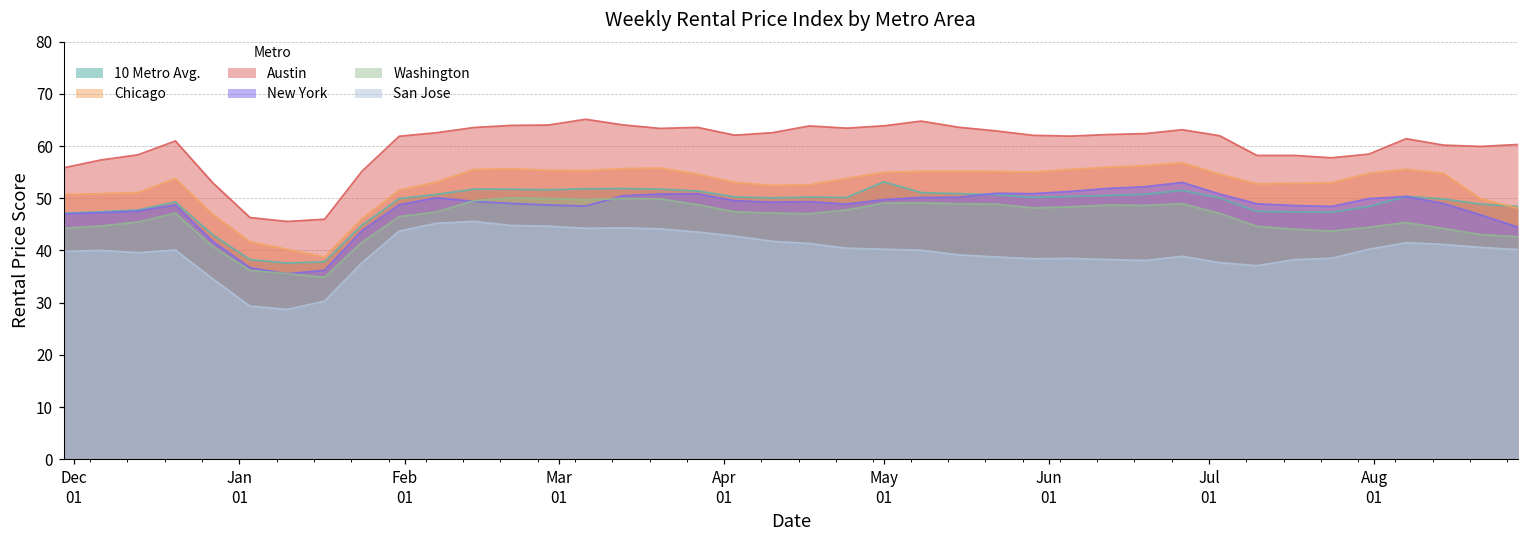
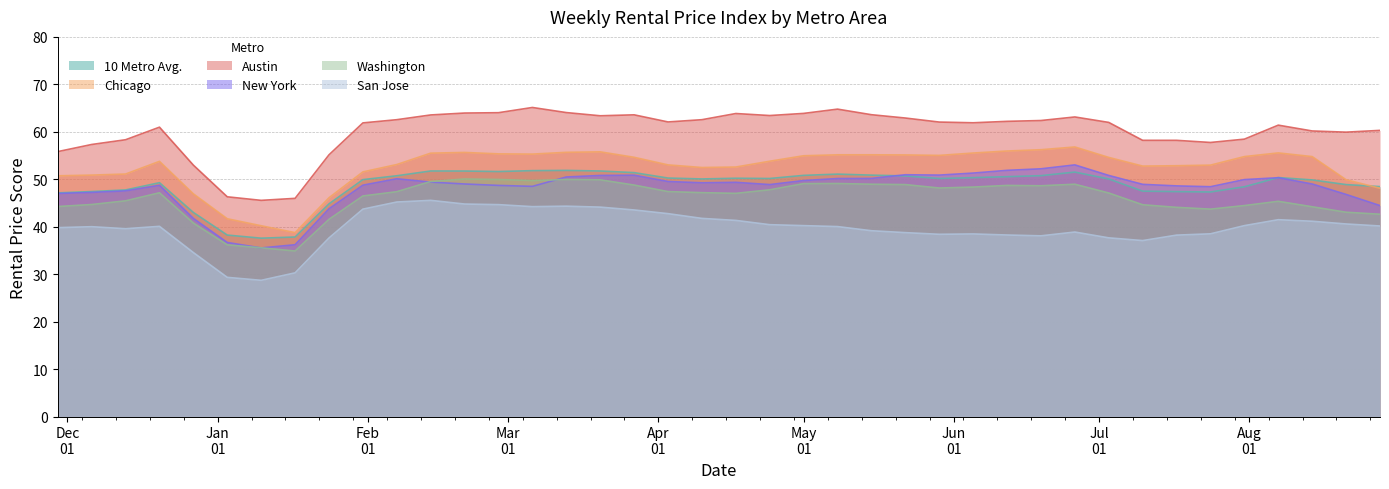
10 Metro Avg., May 01: 53 -> 51
